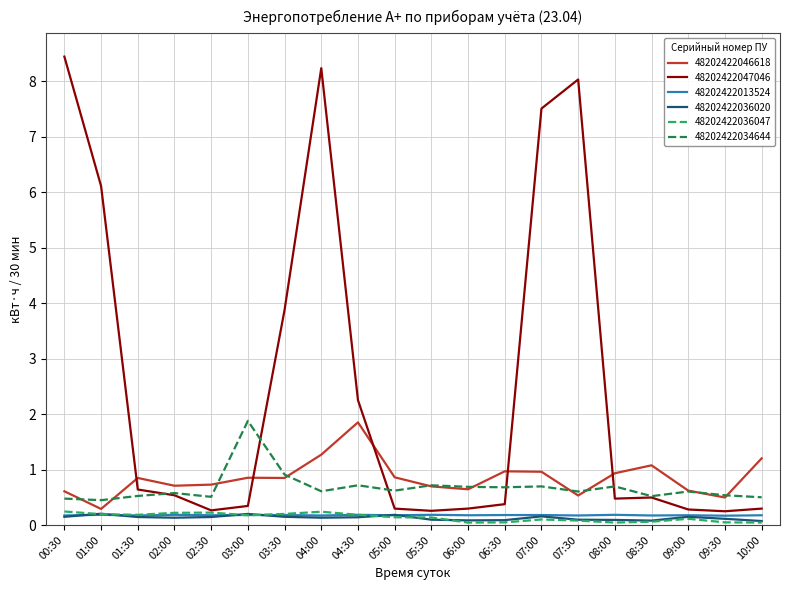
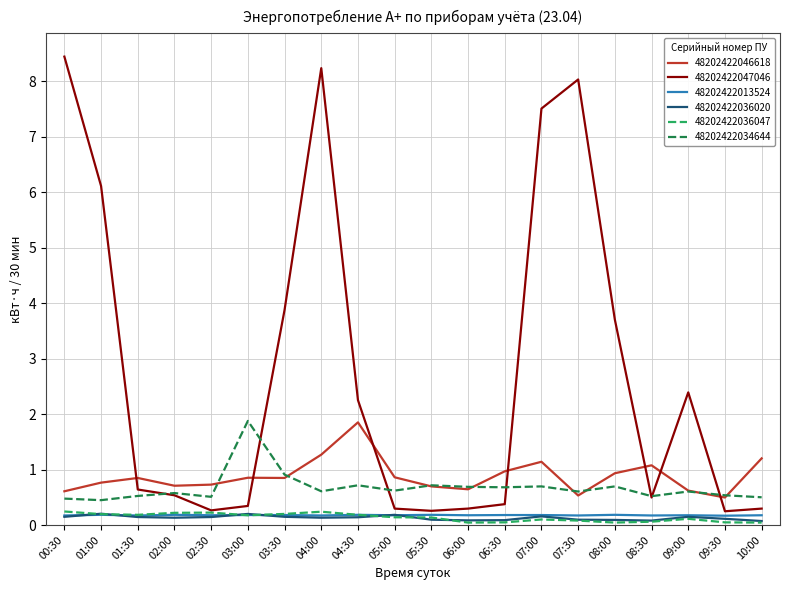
48202422046618, 01:00: 0.3 -> 0.8
48202422046618, 07:00: 1.0 -> 1.1
48202422047046, 08:00: 0.5 -> 3.7
48202422047046, 09:00: 0.3 -> 2.4
